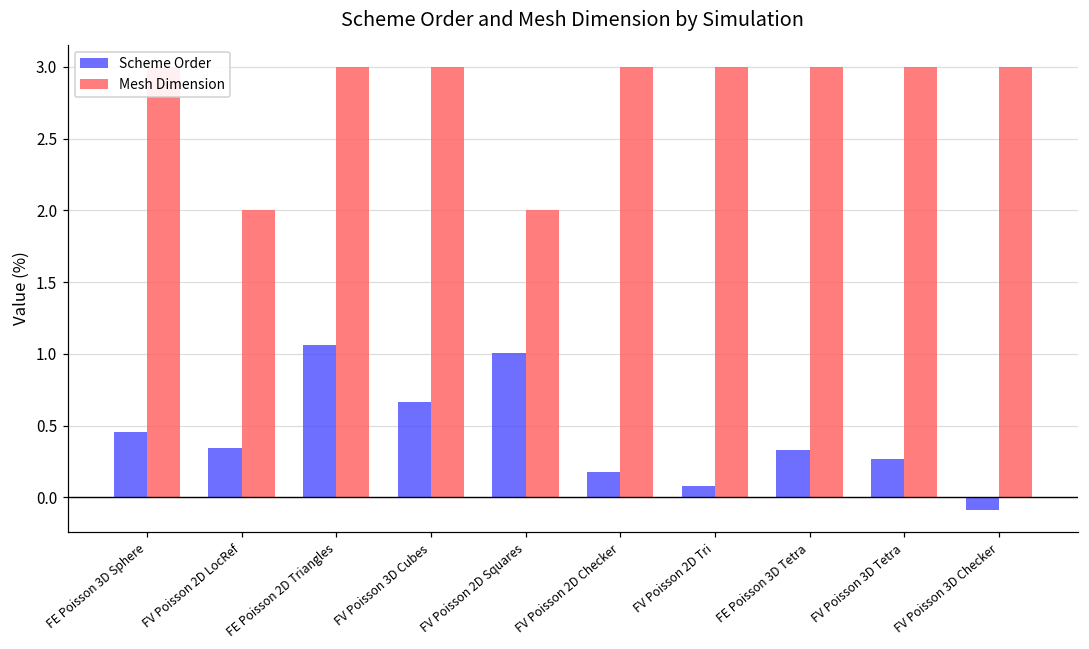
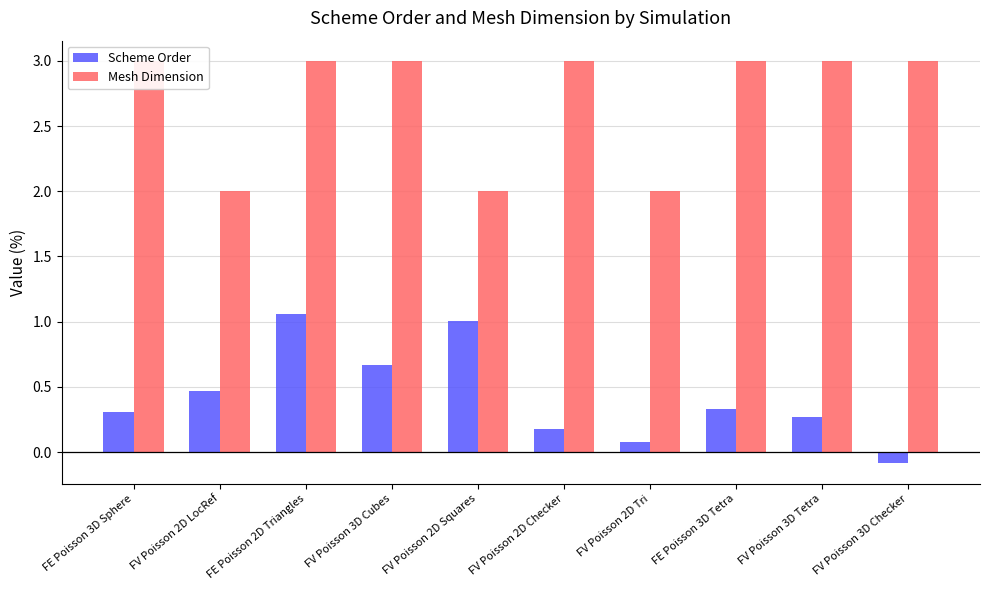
Scheme Order, FE Poisson 3D Sphere: 0.45 -> 0.30
Scheme Order, FV Poisson 2D LocRef: 0.35 -> 0.47
Mesh Dimension, FV Poisson 2D Tri: 3 -> 2
